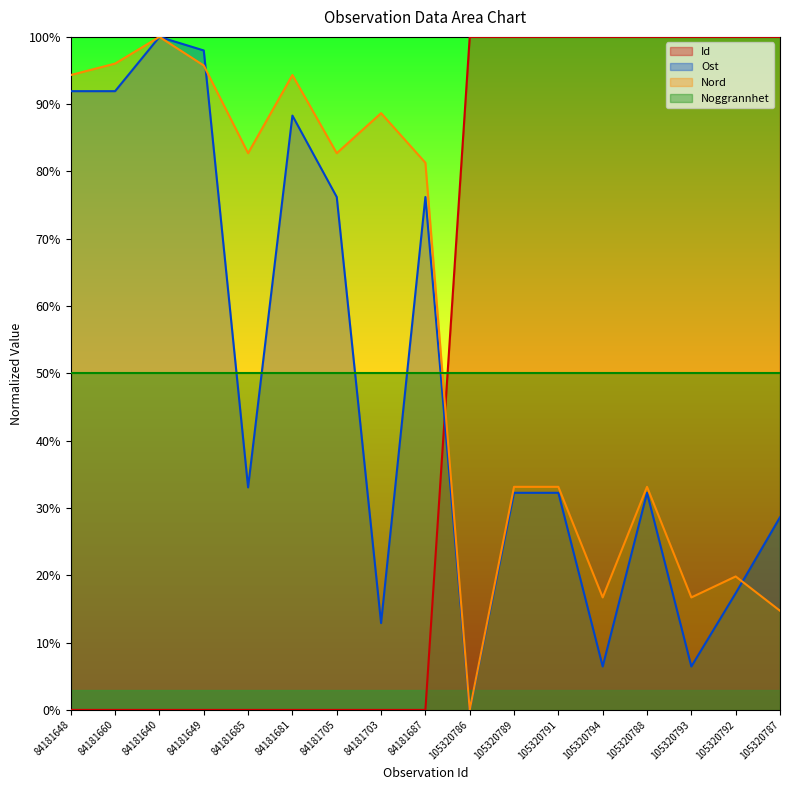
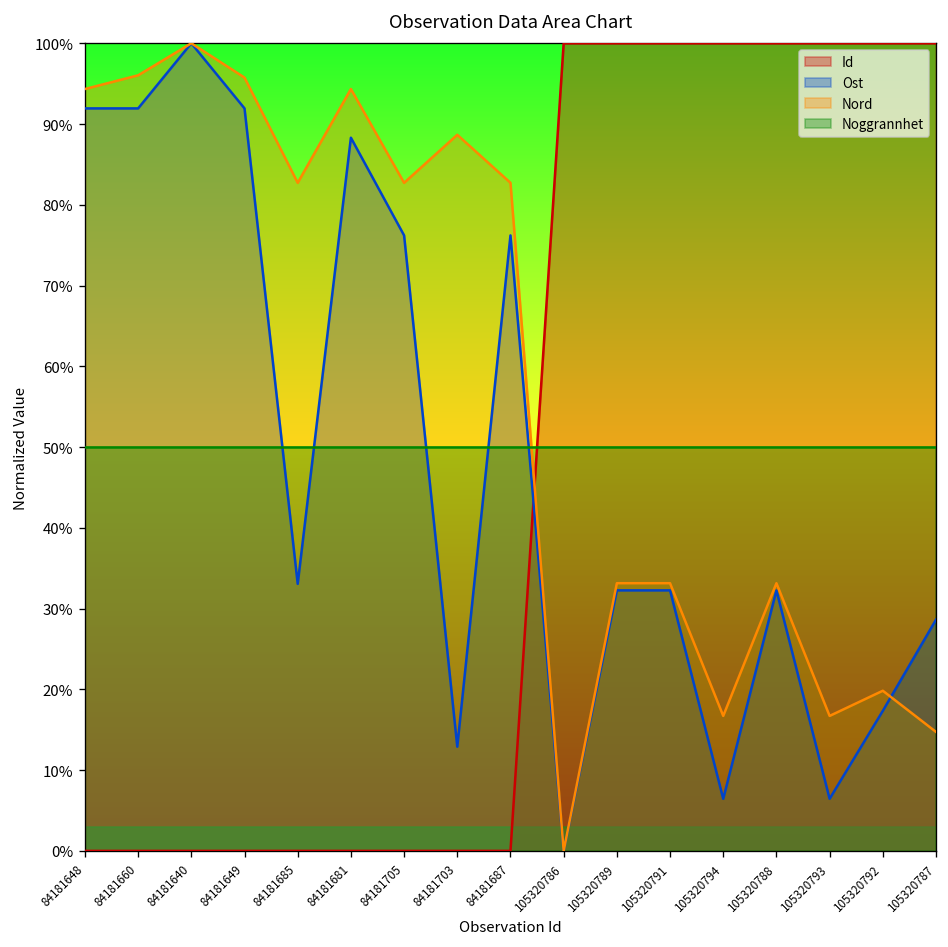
Ost, 84181649: 98% -> 92%
Nord, 84181687: 81% -> 83%
